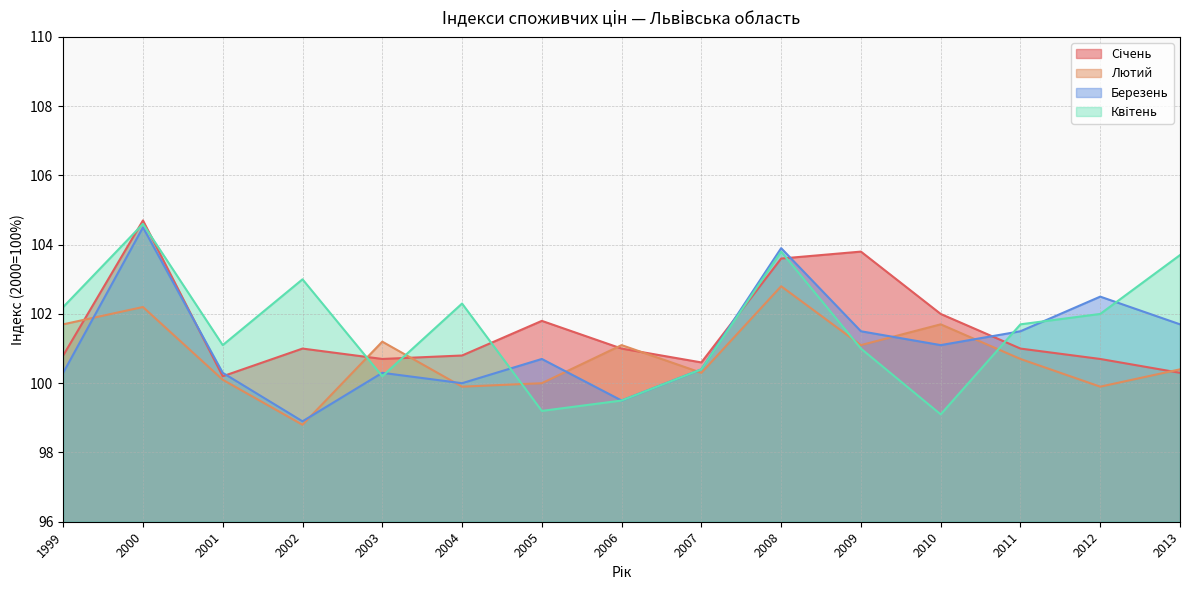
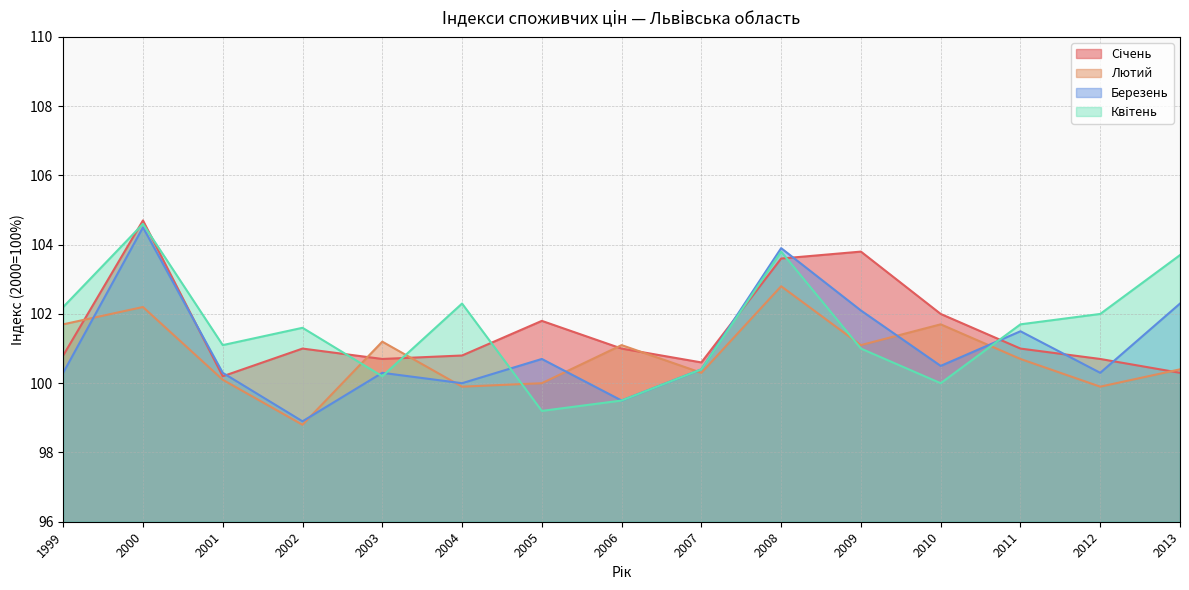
Квітень, 2002: 103.0 -> 101.6
Березень, 2009: 101.5 -> 102.1
Березень, 2010: 101.1 -> 100.5
Квітень, 2010: 99.1 -> 100.0
Березень, 2012: 102.5 -> 100.3
Березень, 2013: 101.7 -> 102.3
